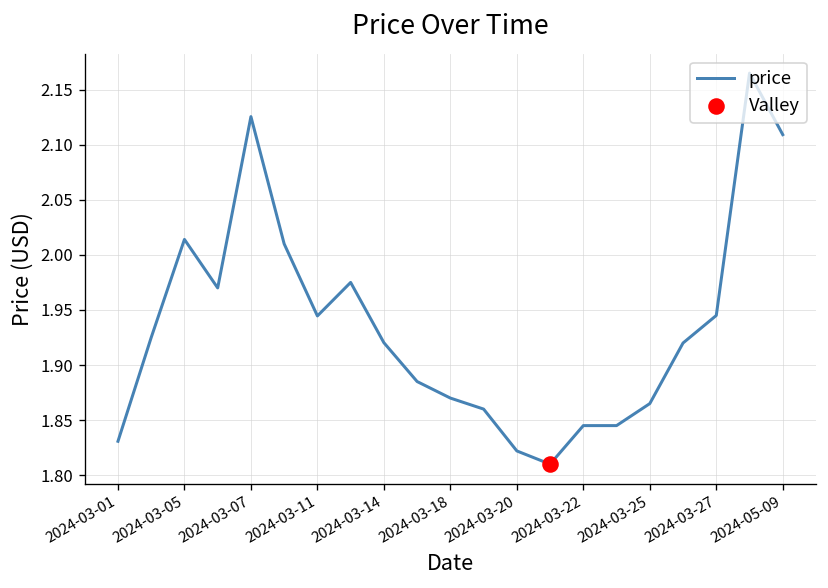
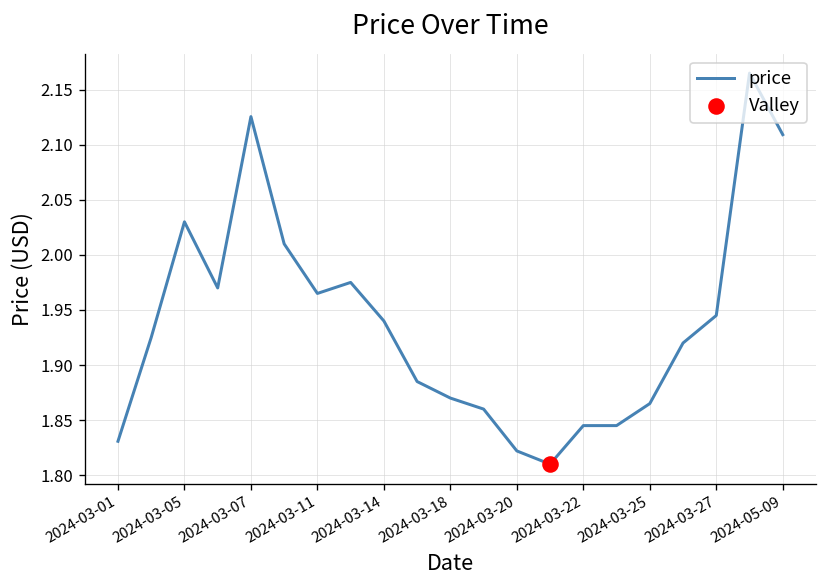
price, 2024-03-05: 2.01 -> 2.03
price, 2024-03-11: 1.94 -> 1.97
price, 2024-03-14: 1.92 -> 1.94
